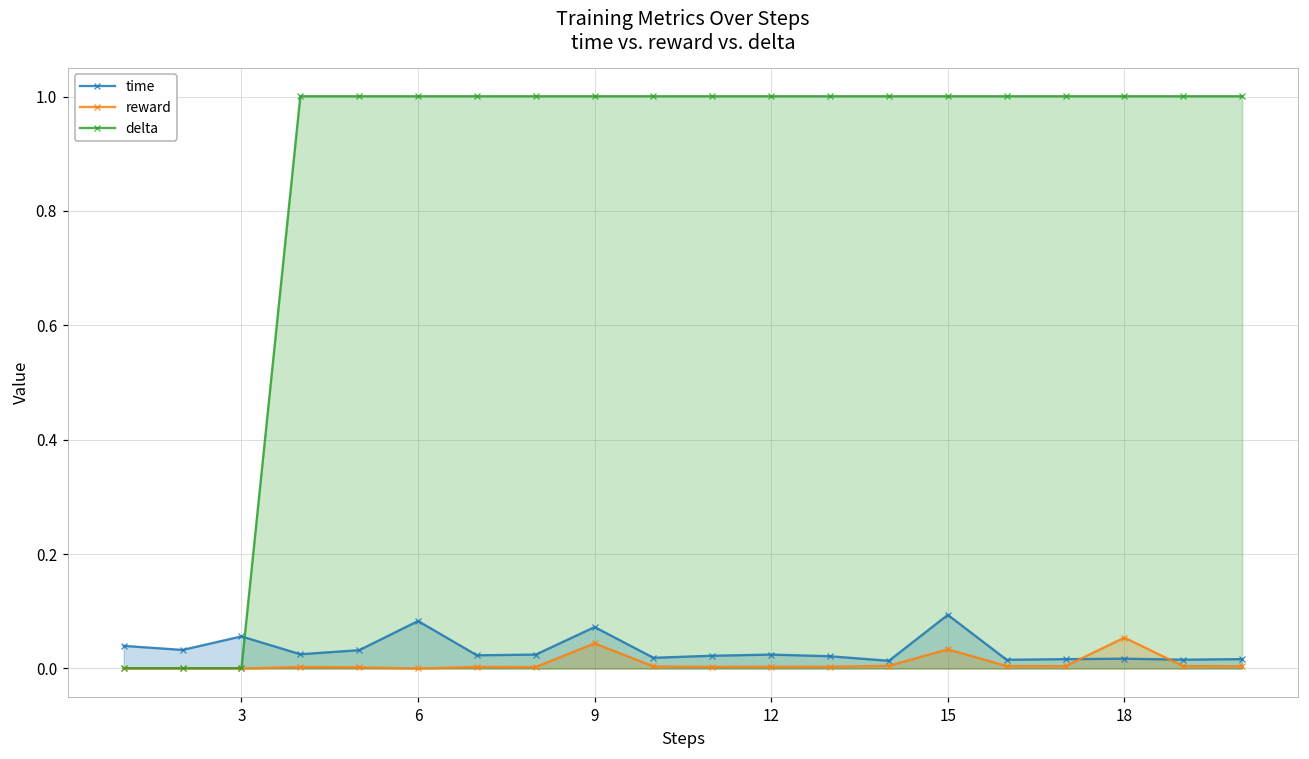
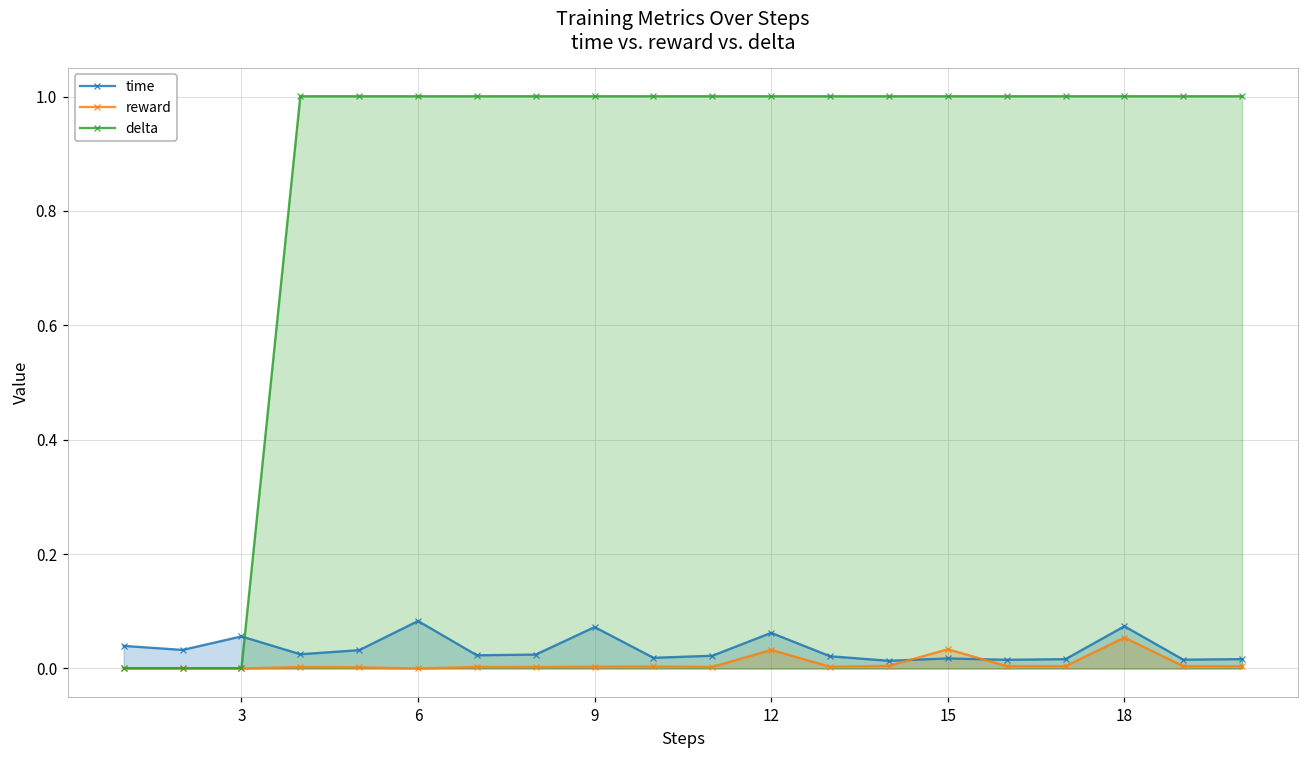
reward, 9: 0.04 -> 0.00
time, 12: 0.02 -> 0.06
reward, 12: 0.00 -> 0.03
time, 15: 0.09 -> 0.02
time, 18: 0.02 -> 0.07
